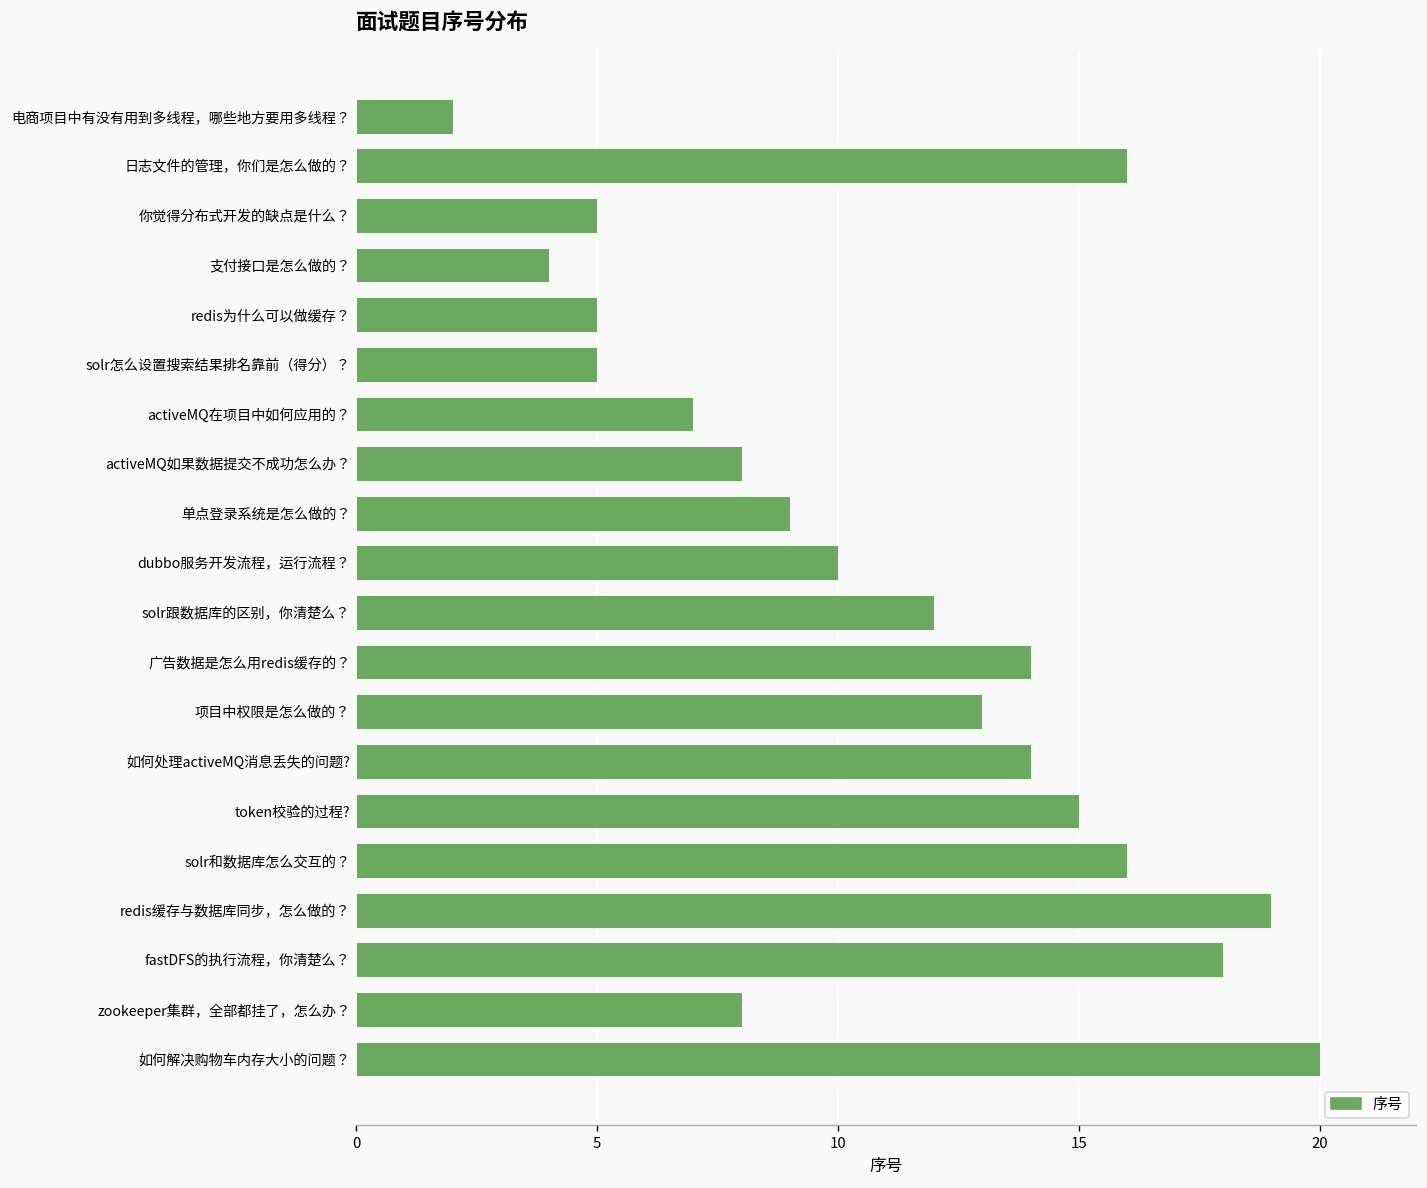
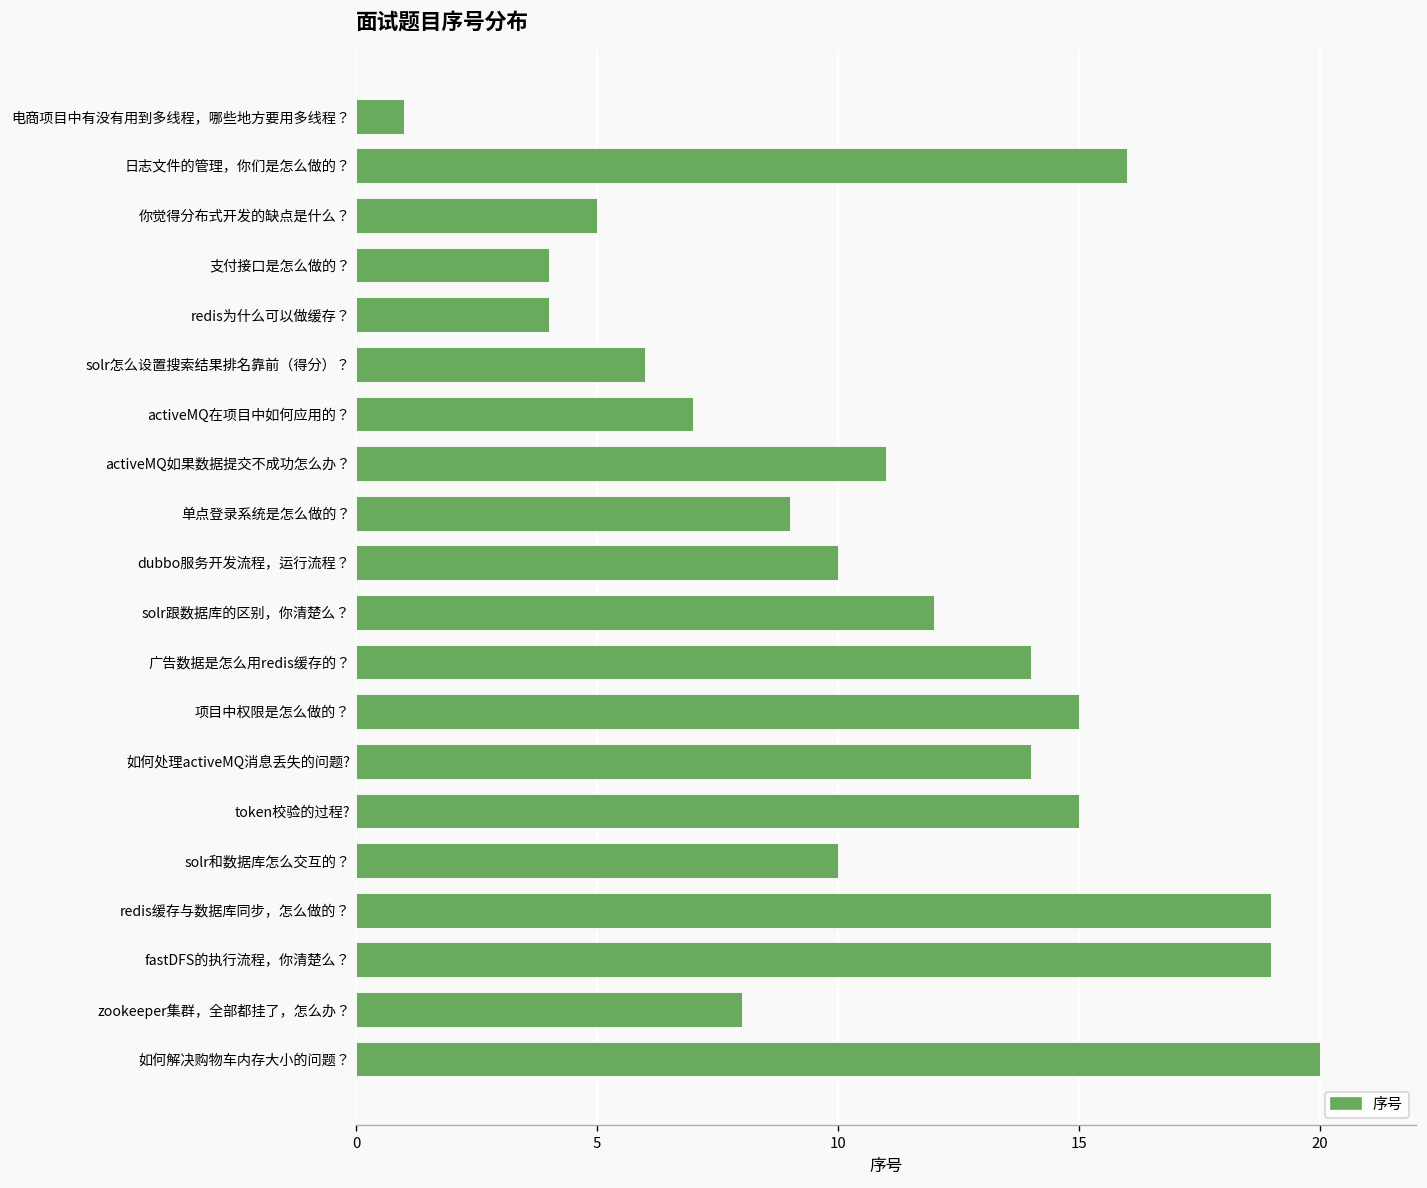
电商项目中有没有用到多线程，哪些地方要用多线程？: 2 -> 1
redis为什么可以做缓存？: 5 -> 4
solr怎么设置搜索结果排名靠前（得分）？: 5 -> 6
activeMQ如果数据提交不成功怎么办？: 8 -> 11
项目中权限是怎么做的？: 13 -> 15
solr和数据库怎么交互的？: 16 -> 10
fastDFS的执行流程，你清楚么？: 18 -> 19
